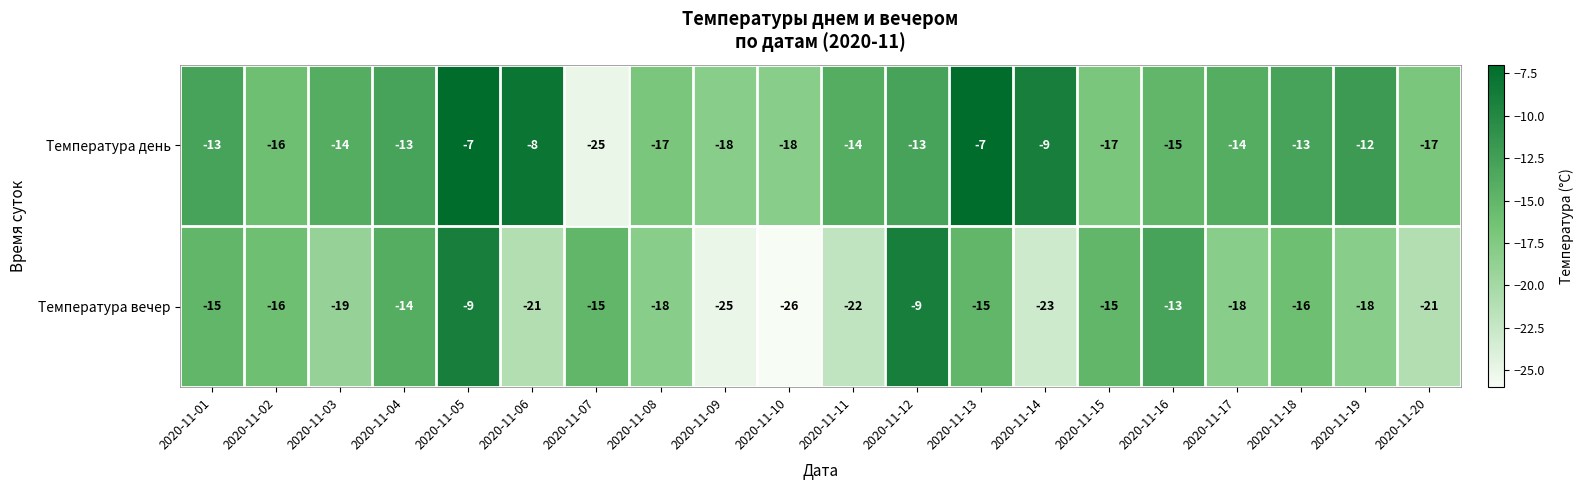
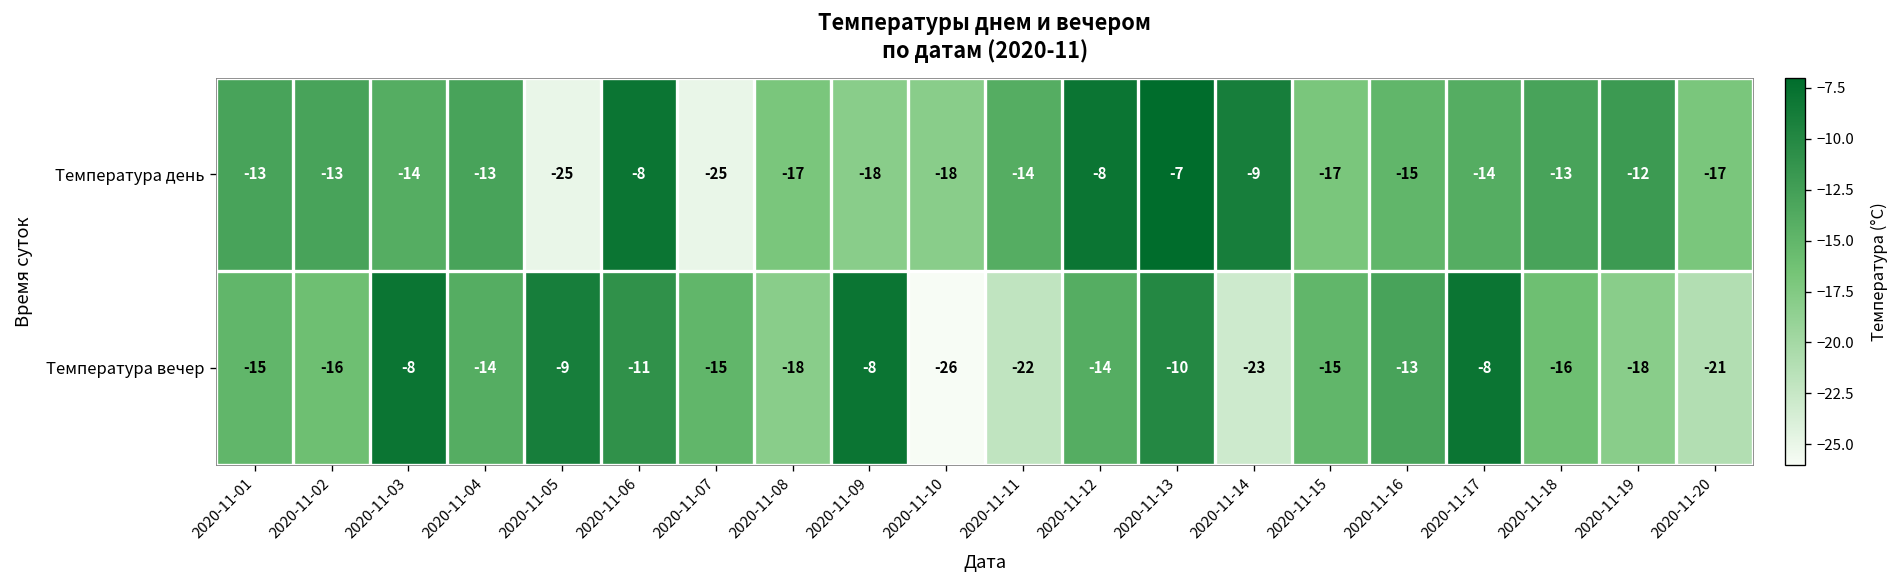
Температура день, 2020-11-02: -16 -> -13
Температура день, 2020-11-05: -7 -> -25
Температура день, 2020-11-12: -13 -> -8
Температура вечер, 2020-11-03: -19 -> -8
Температура вечер, 2020-11-06: -21 -> -11
Температура вечер, 2020-11-09: -25 -> -8
Температура вечер, 2020-11-12: -9 -> -14
Температура вечер, 2020-11-13: -15 -> -10
Температура вечер, 2020-11-17: -18 -> -8
